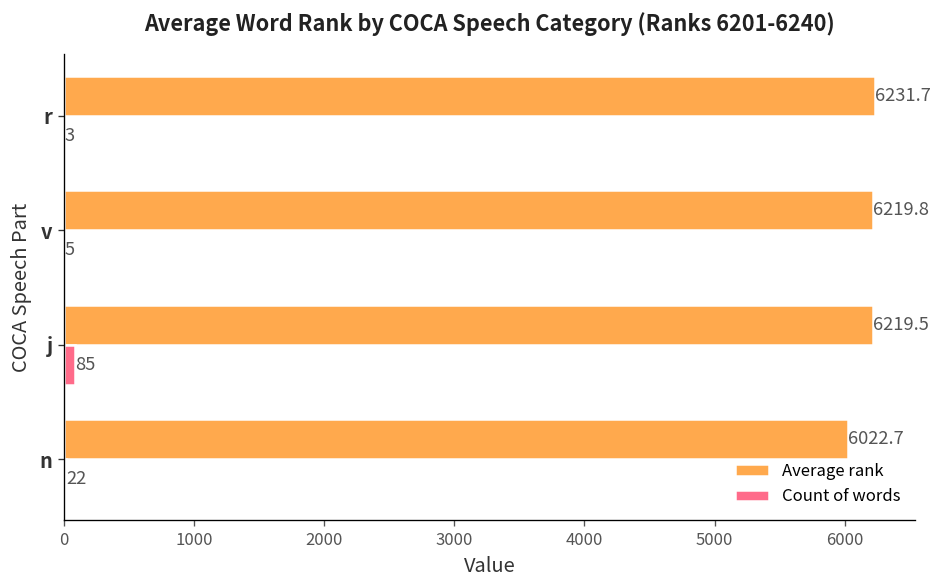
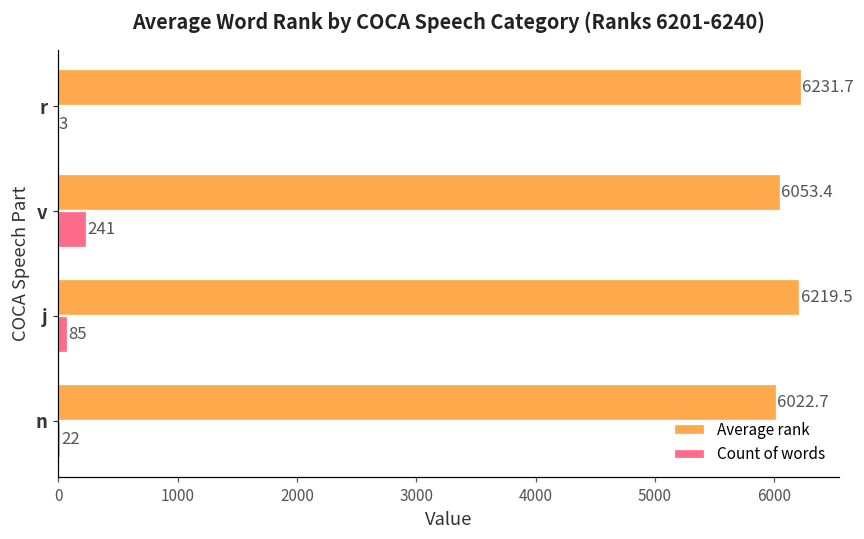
Average rank, v: 6219.8 -> 6053.4
Count of words, v: 5 -> 241
